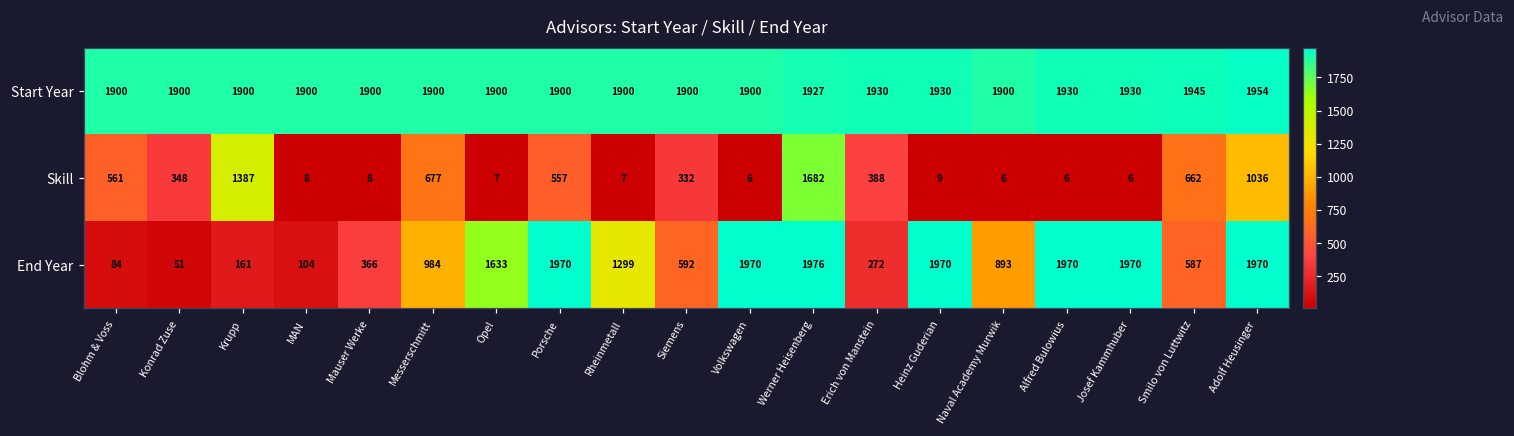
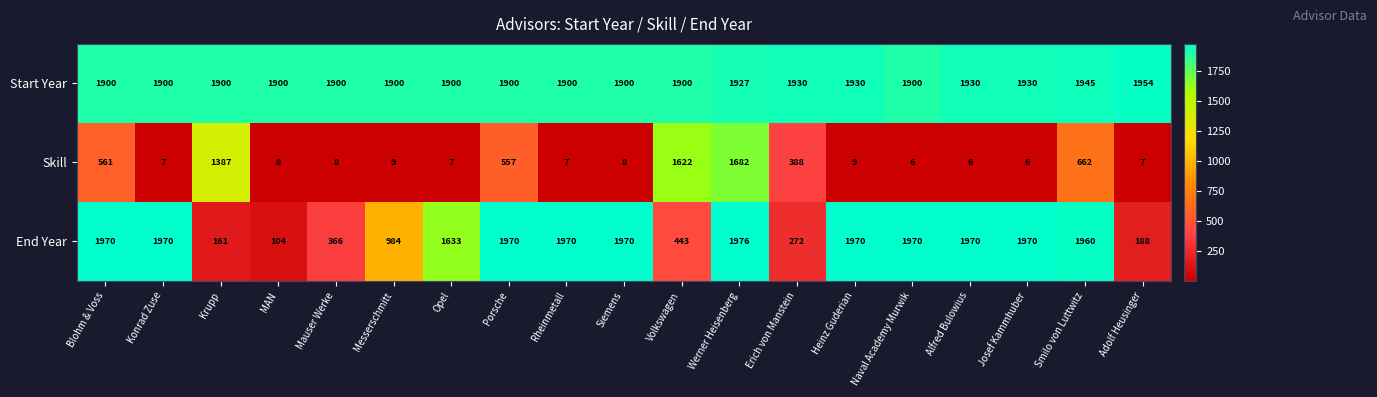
Skill, Konrad Zuse: 348 -> 7
Skill, Messerschmitt: 677 -> 9
Skill, Siemens: 332 -> 8
Skill, Volkswagen: 6 -> 1622
Skill, Adolf Heusinger: 1036 -> 7
End Year, Blohm & Voss: 84 -> 1970
End Year, Konrad Zuse: 51 -> 1970
End Year, Rheinmetall: 1299 -> 1970
End Year, Siemens: 592 -> 1970
End Year, Volkswagen: 1970 -> 443
End Year, Naval Academy Murwik: 893 -> 1970
End Year, Smilo von Luttwitz: 587 -> 1960
End Year, Adolf Heusinger: 1970 -> 188
